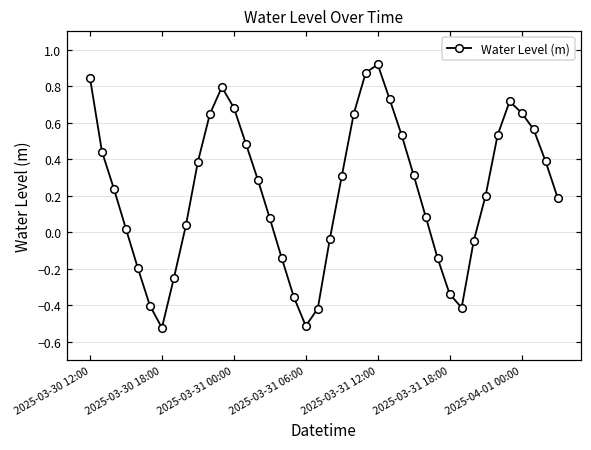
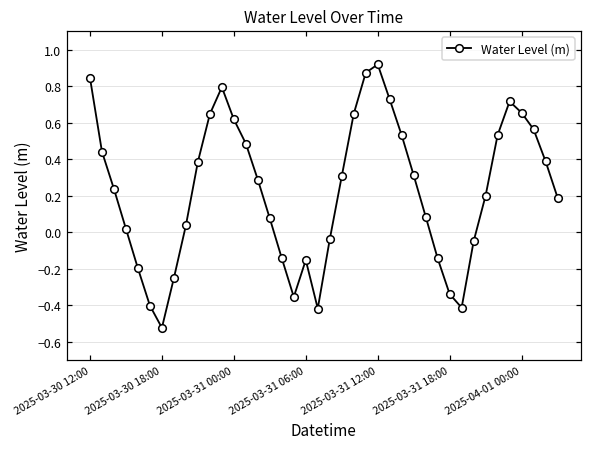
2025-03-31 00:00: 0.68 -> 0.62
2025-03-31 06:00: -0.51 -> -0.15
